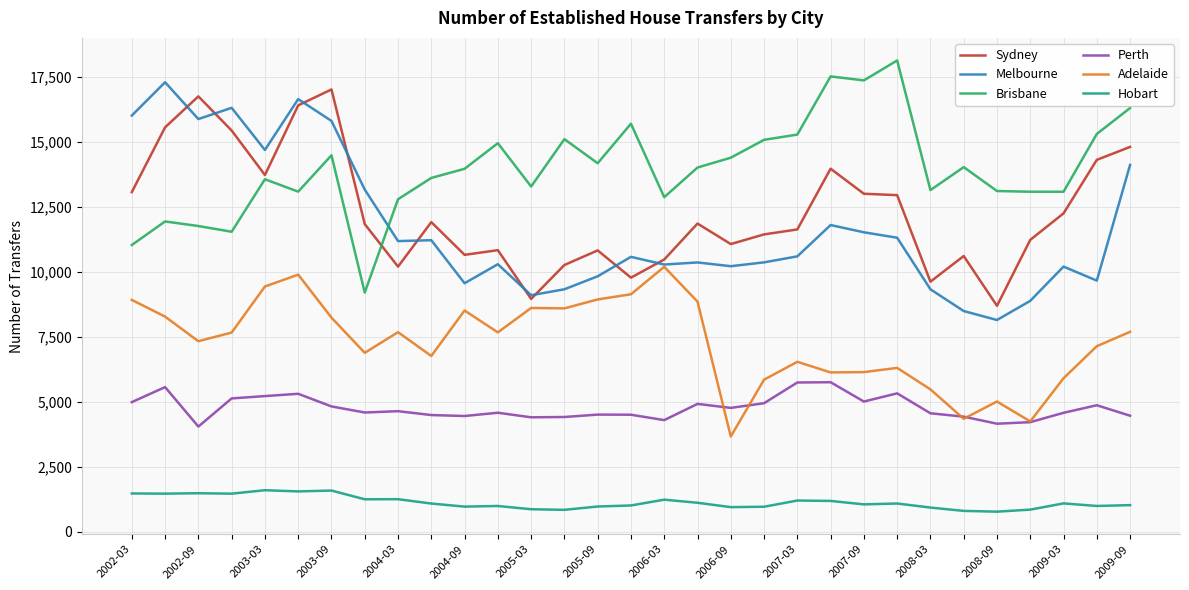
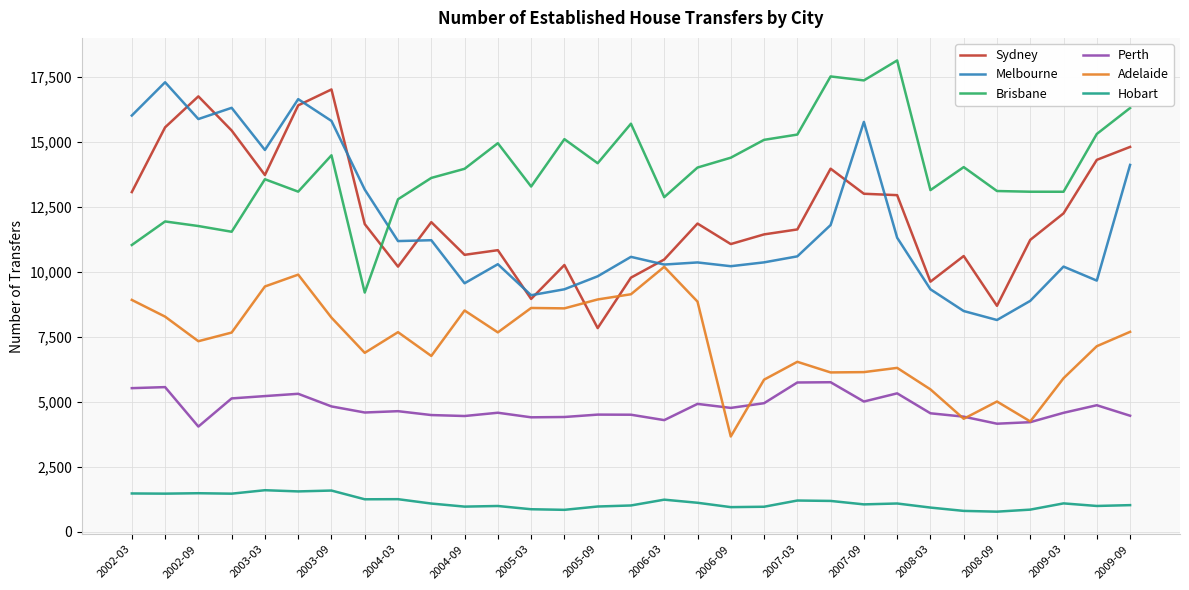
Perth, 2002-03: 5,000 -> 5,500
Sydney, 2005-09: 10,800 -> 7,800
Melbourne, 2007-09: 11,500 -> 15,800
